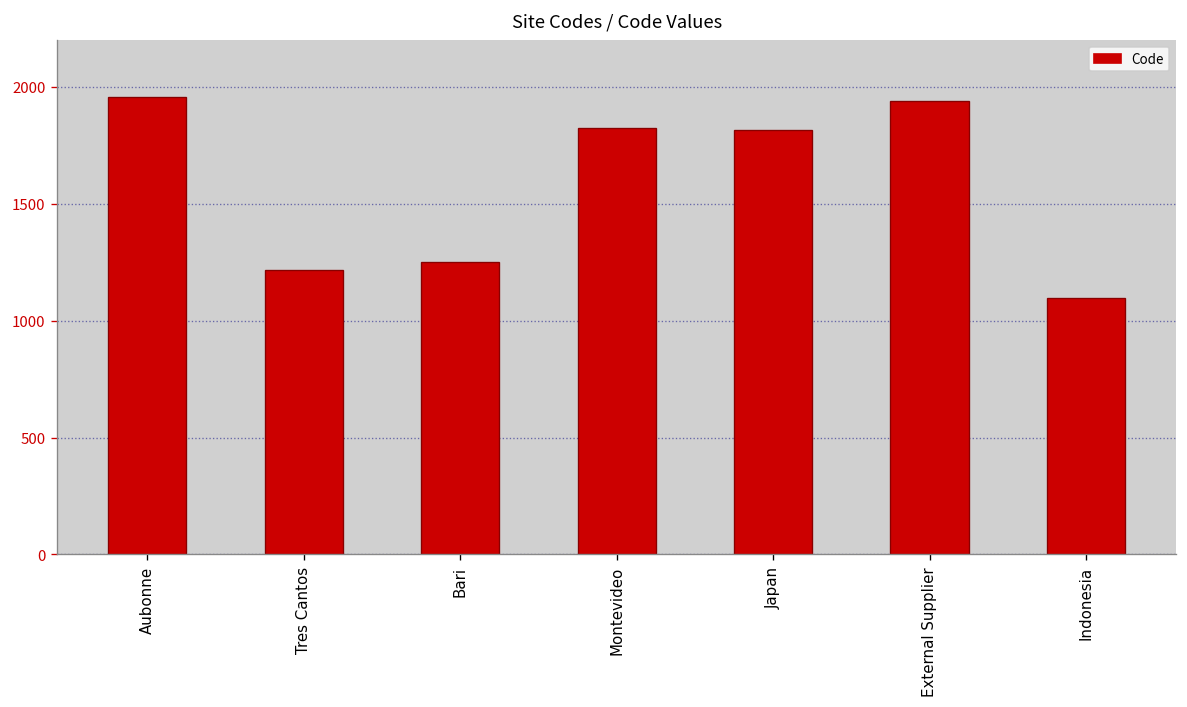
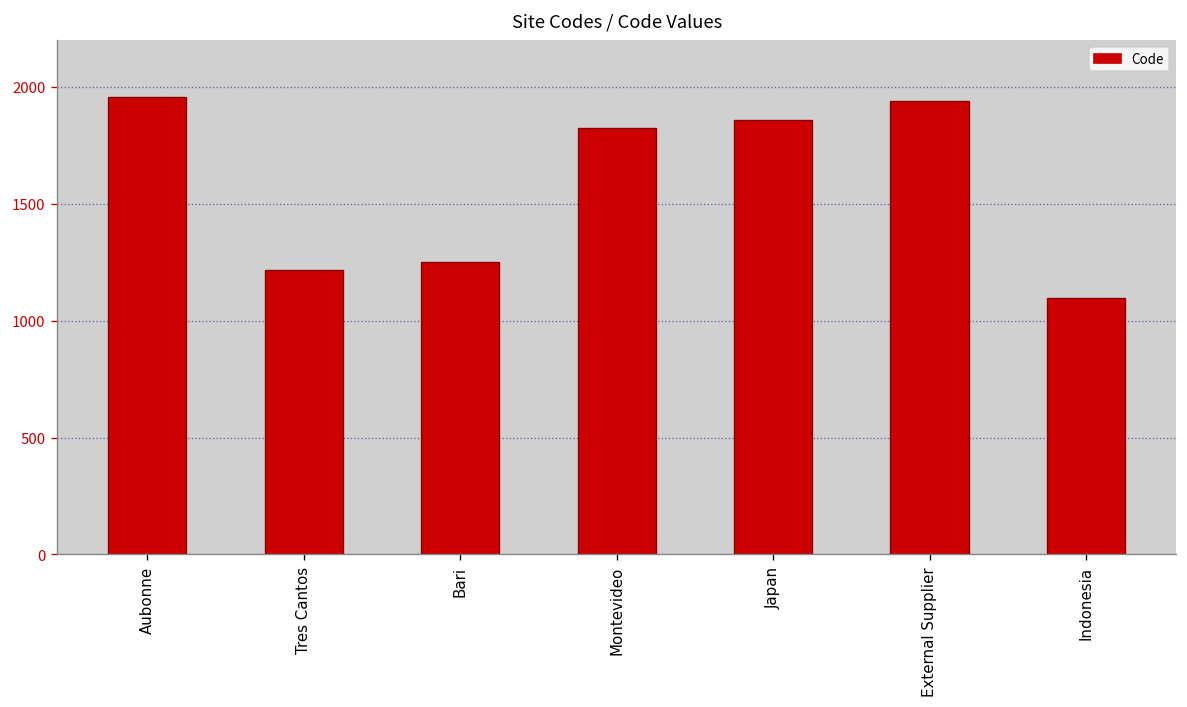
Japan: 1810 -> 1860
